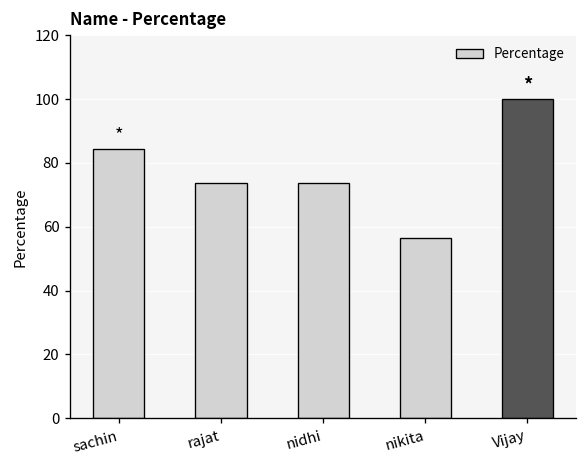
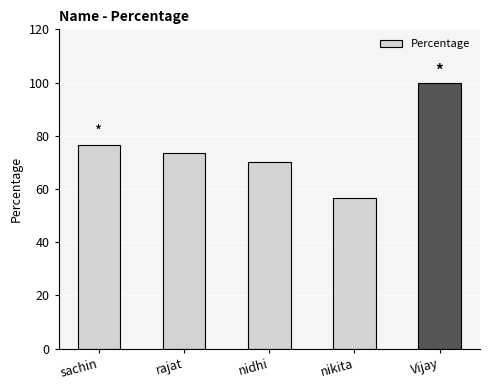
sachin: 84 -> 77
nidhi: 74 -> 70
